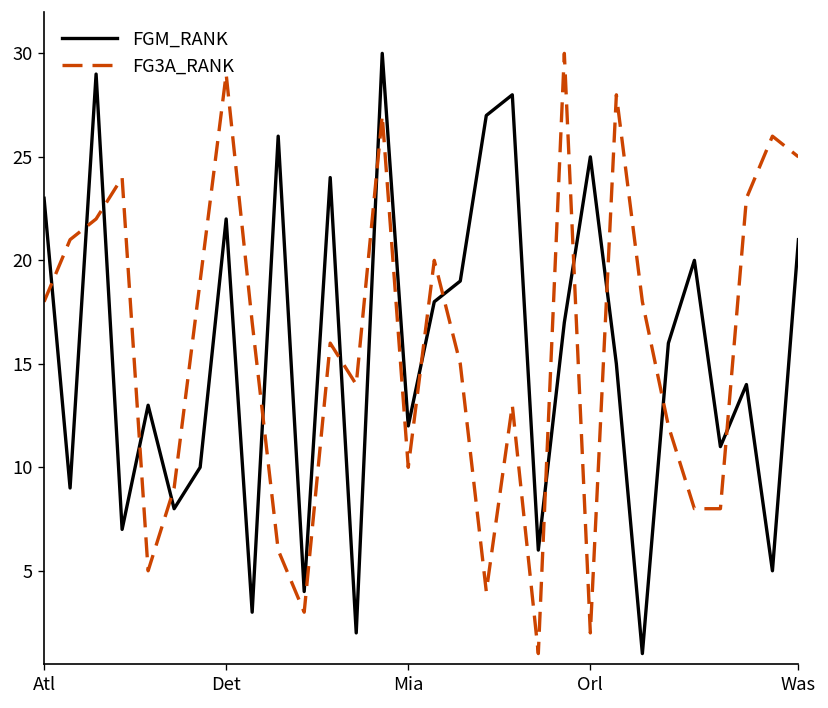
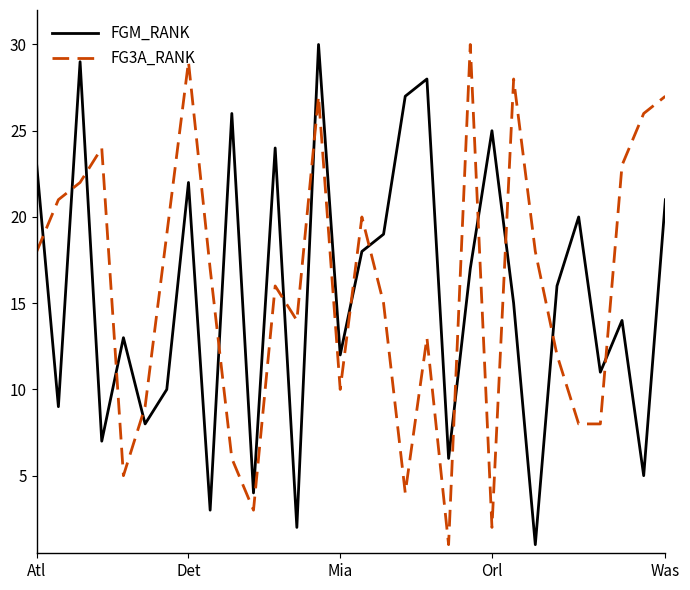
FG3A_RANK, Was: 25 -> 27
